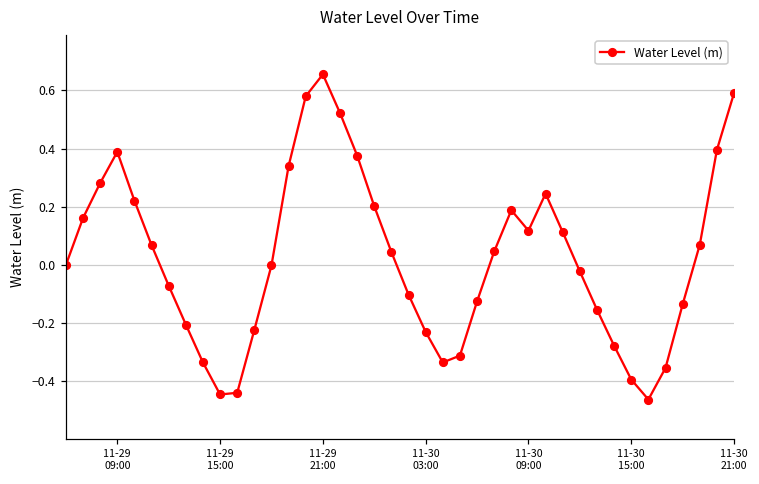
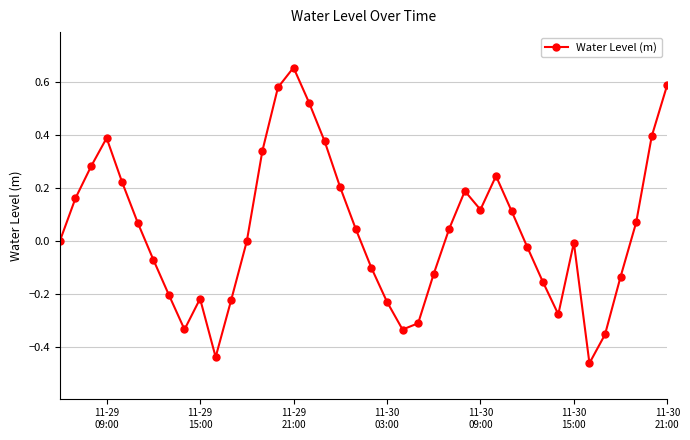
11-29 15:00: -0.44 -> -0.22
11-30 15:00: -0.39 -> -0.01
